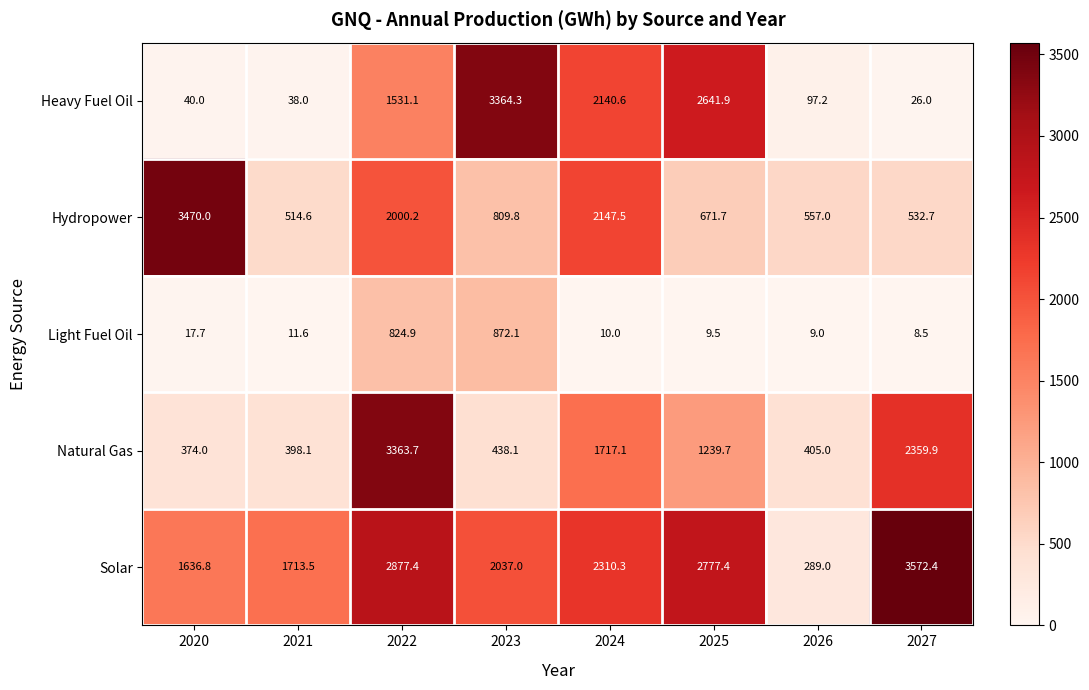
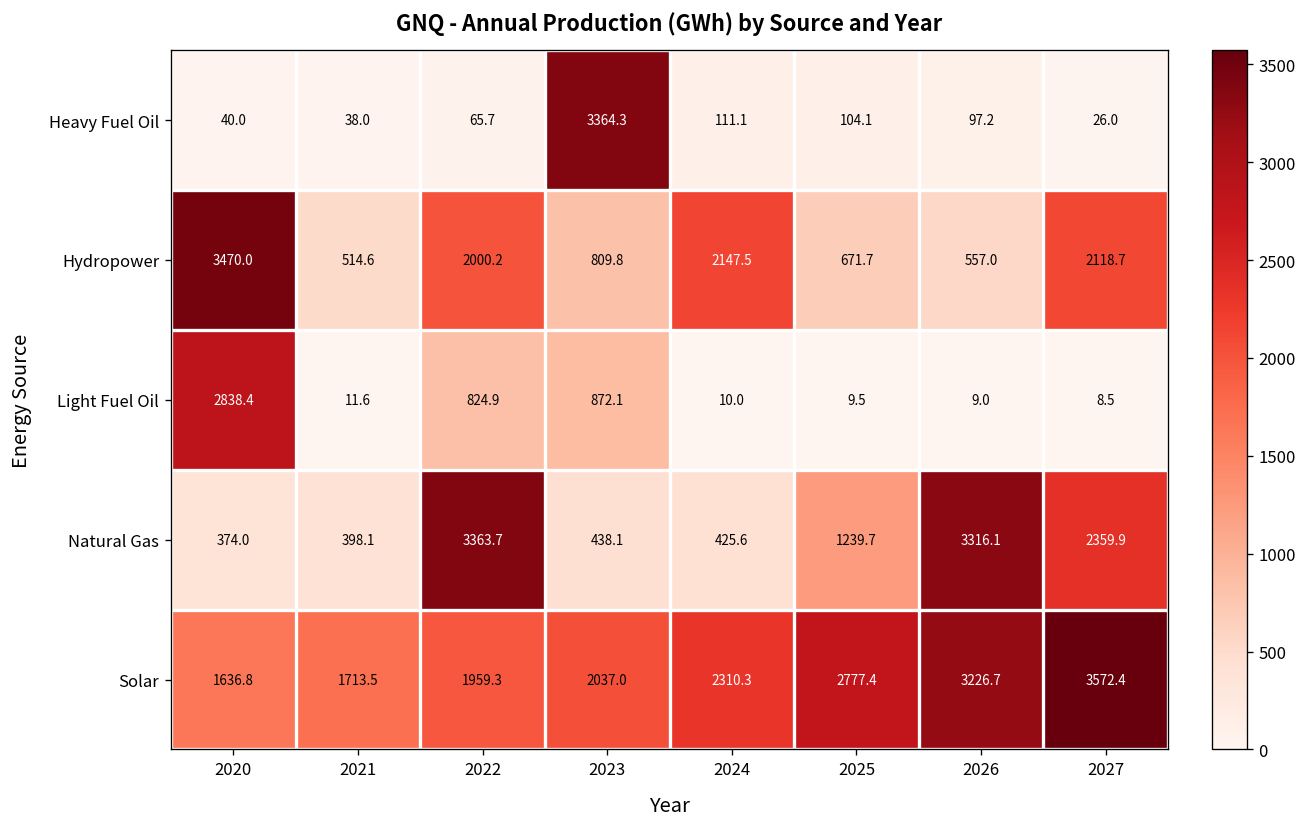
Heavy Fuel Oil, 2022: 1531.1 -> 65.7
Heavy Fuel Oil, 2024: 2140.6 -> 111.1
Heavy Fuel Oil, 2025: 2641.9 -> 104.1
Hydropower, 2027: 532.7 -> 2118.7
Light Fuel Oil, 2020: 17.7 -> 2838.4
Natural Gas, 2024: 1717.1 -> 425.6
Natural Gas, 2026: 405.0 -> 3316.1
Solar, 2022: 2877.4 -> 1959.3
Solar, 2026: 289.0 -> 3226.7
